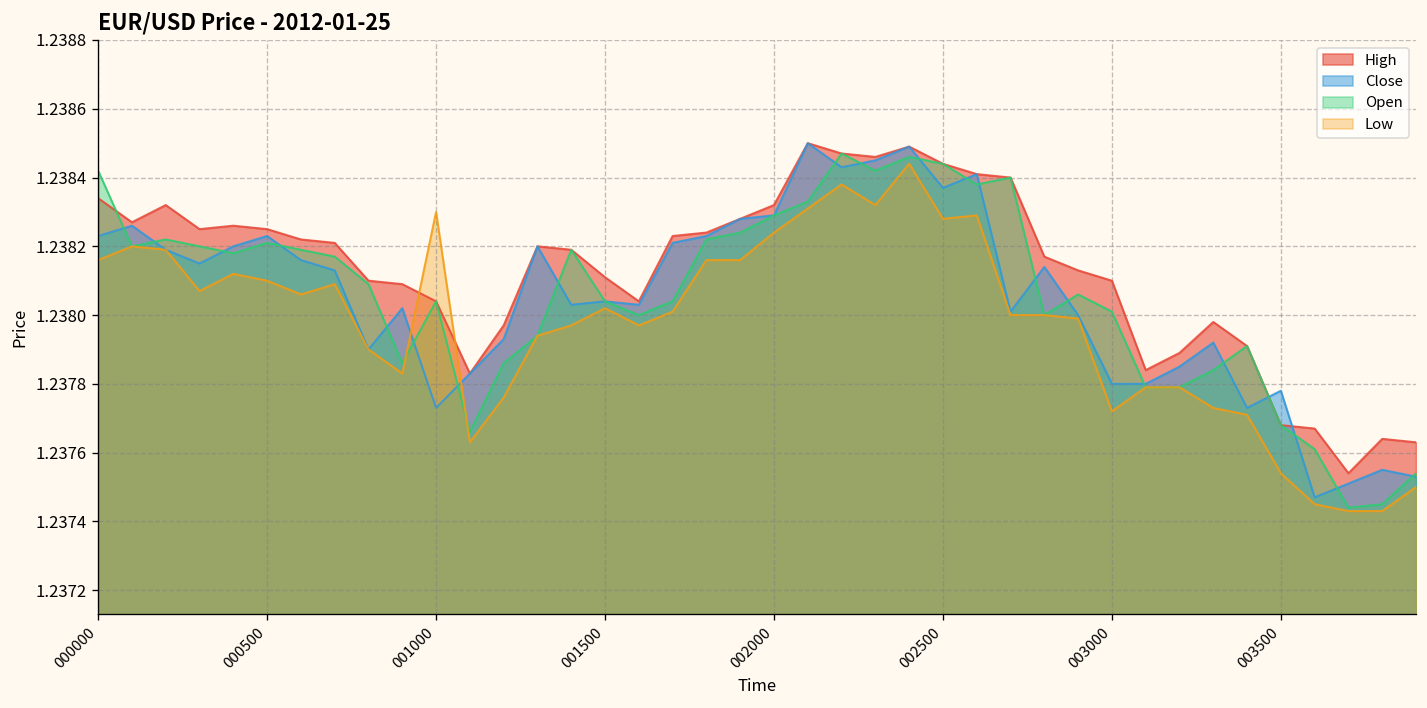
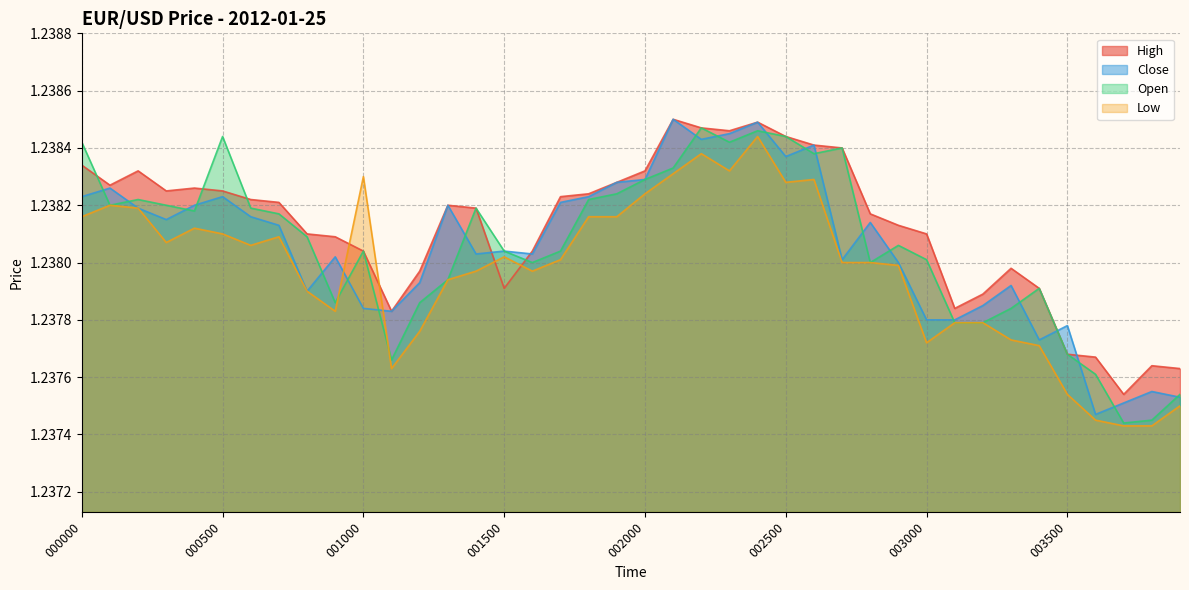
Open, 000500: 1.23821 -> 1.23844
Close, 001000: 1.23773 -> 1.23784
High, 001500: 1.23811 -> 1.23791
